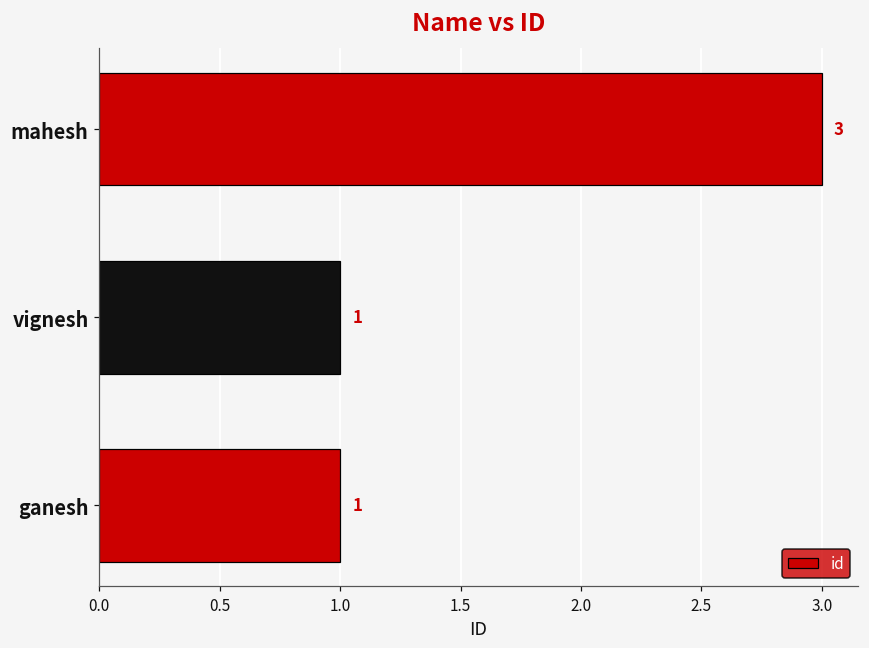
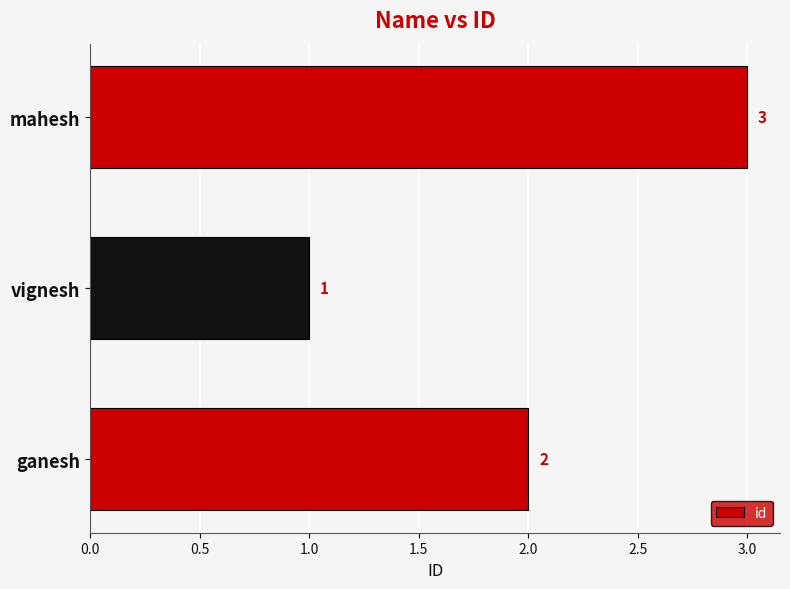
ganesh: 1 -> 2
